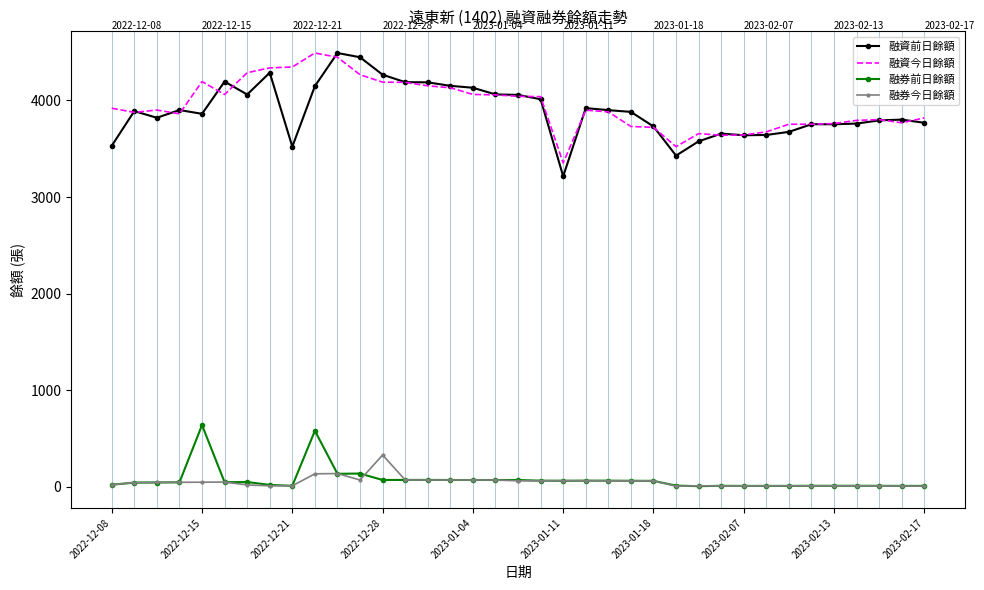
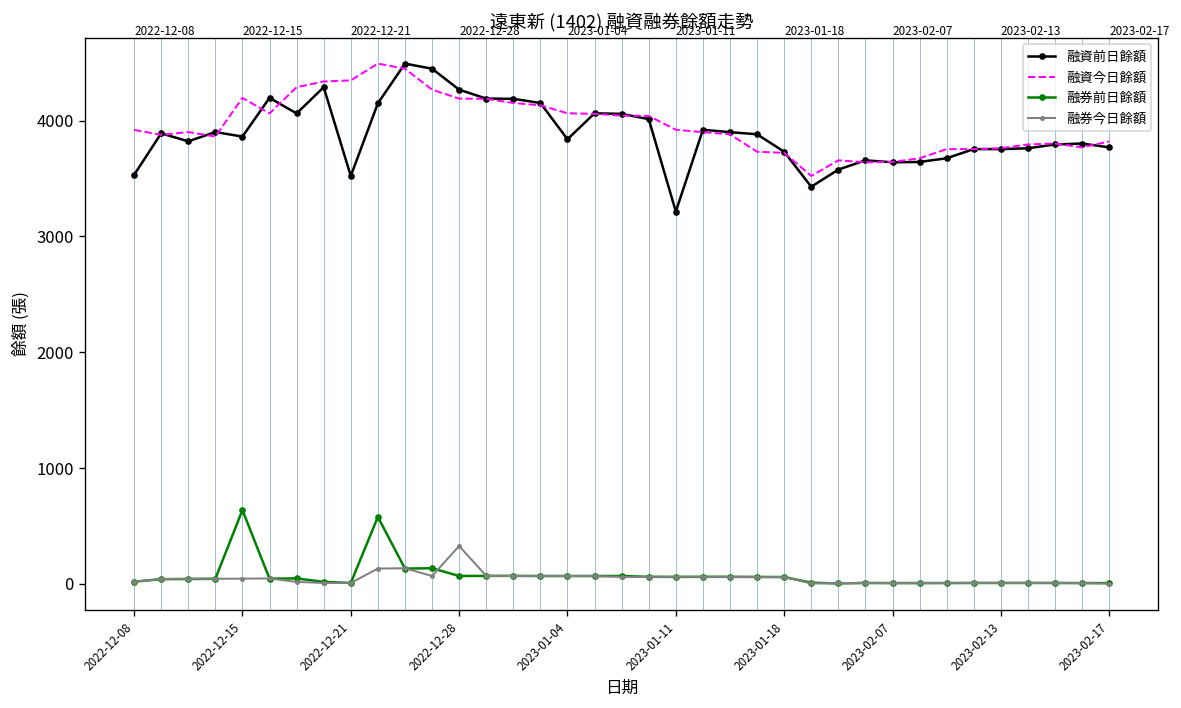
融資前日餘額, 2023-01-04: 4100 -> 3800
融資今日餘額, 2023-01-11: 3400 -> 3900
